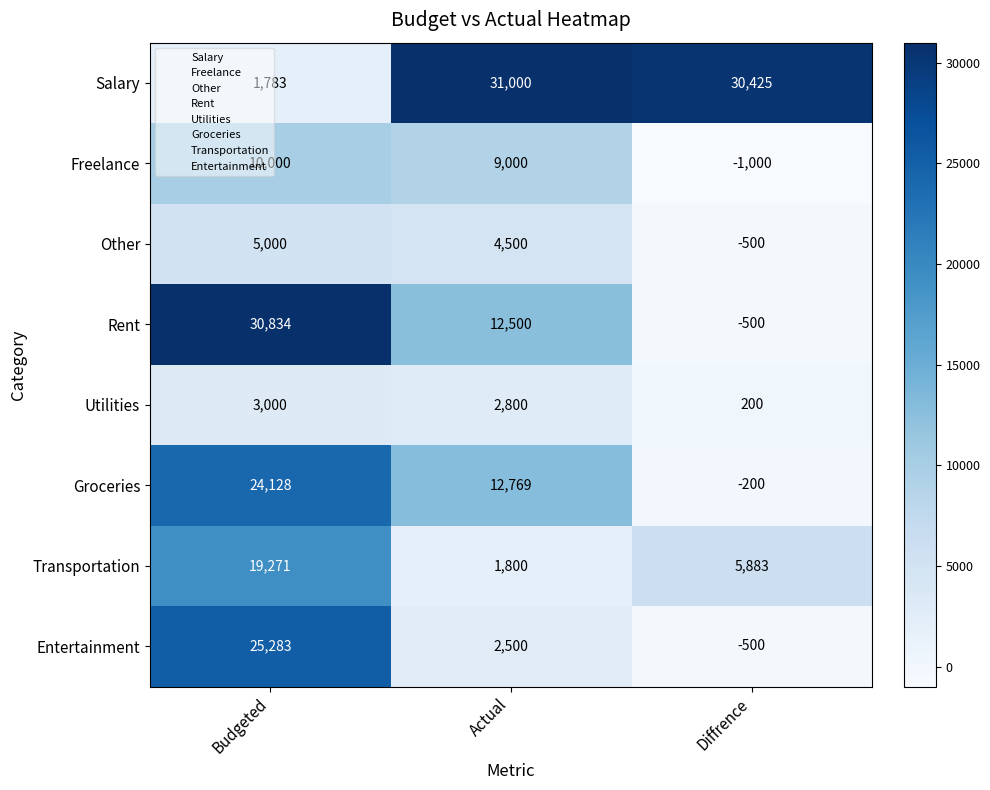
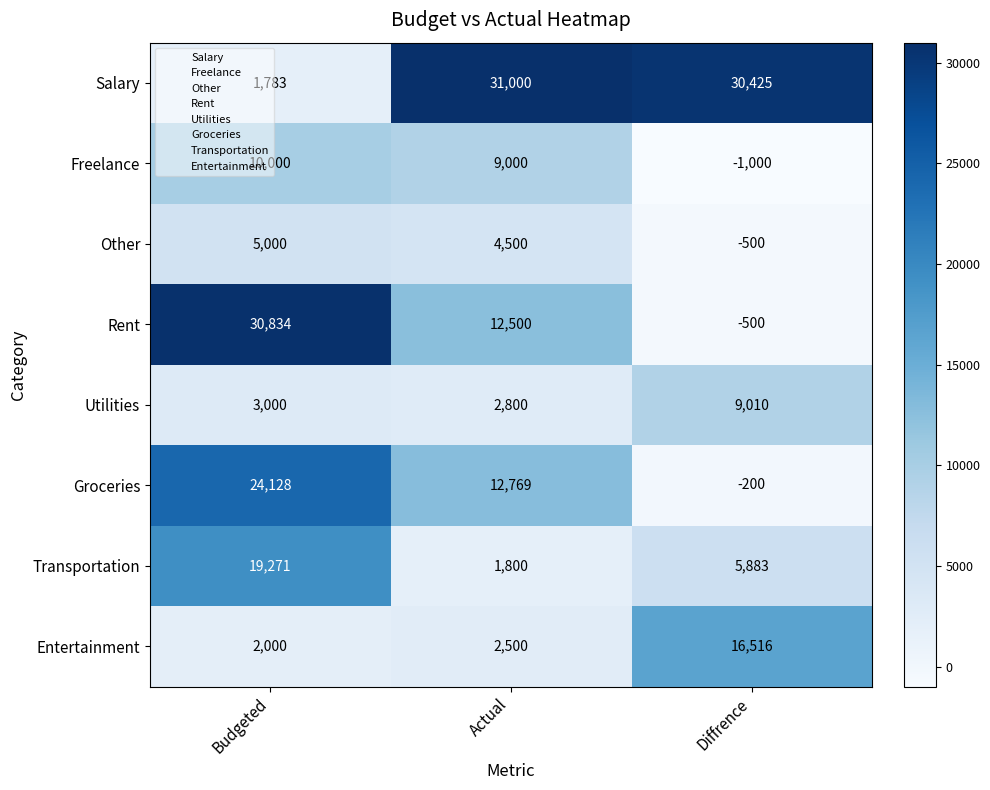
Utilities, Diffrence: 200 -> 9,010
Entertainment, Budgeted: 25,283 -> 2,000
Entertainment, Diffrence: -500 -> 16,516
